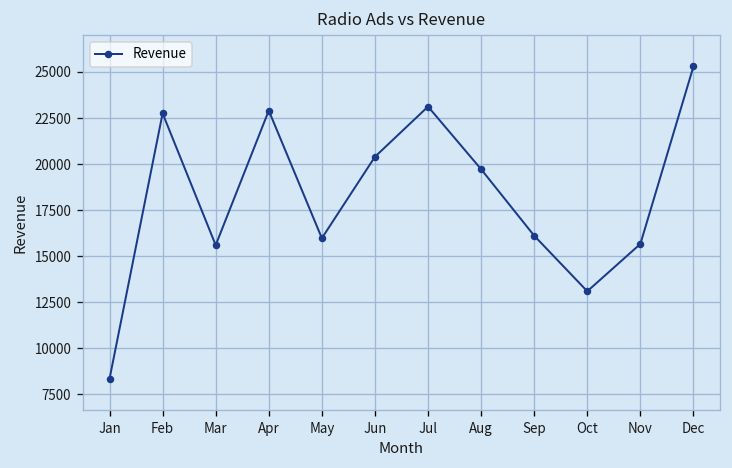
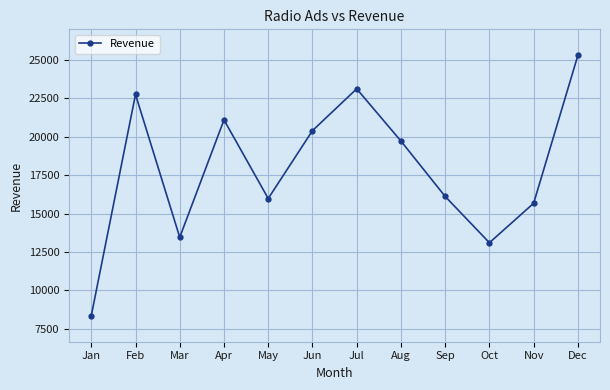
Mar: 15600 -> 13500
Apr: 22900 -> 21100
